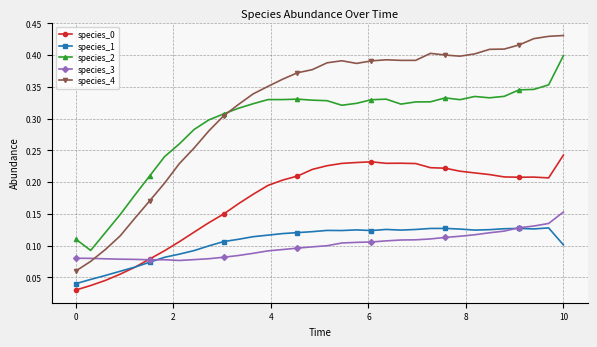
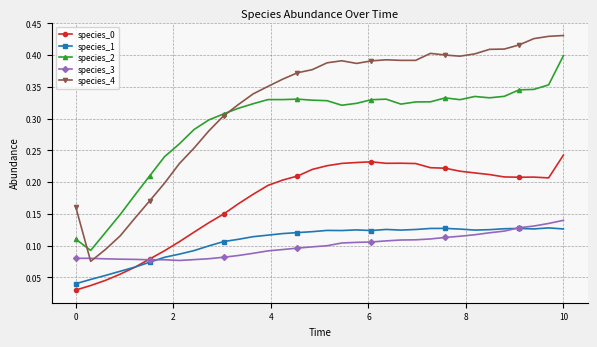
species_4, 0: 0.06 -> 0.16
species_1, 10: 0.10 -> 0.13
species_3, 10: 0.15 -> 0.14
